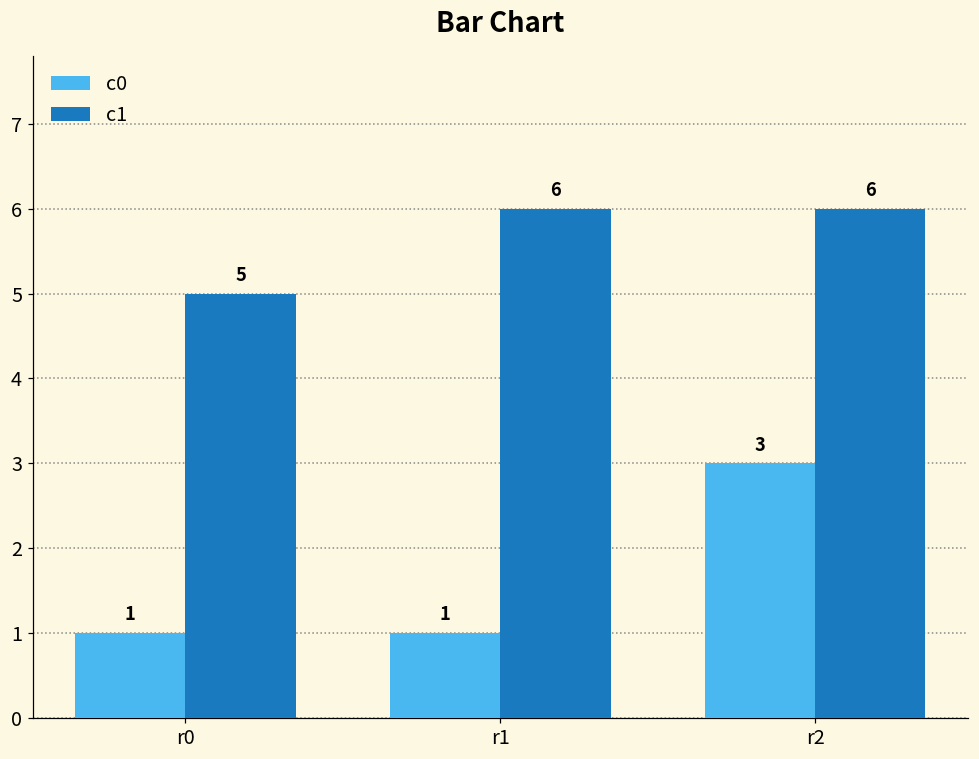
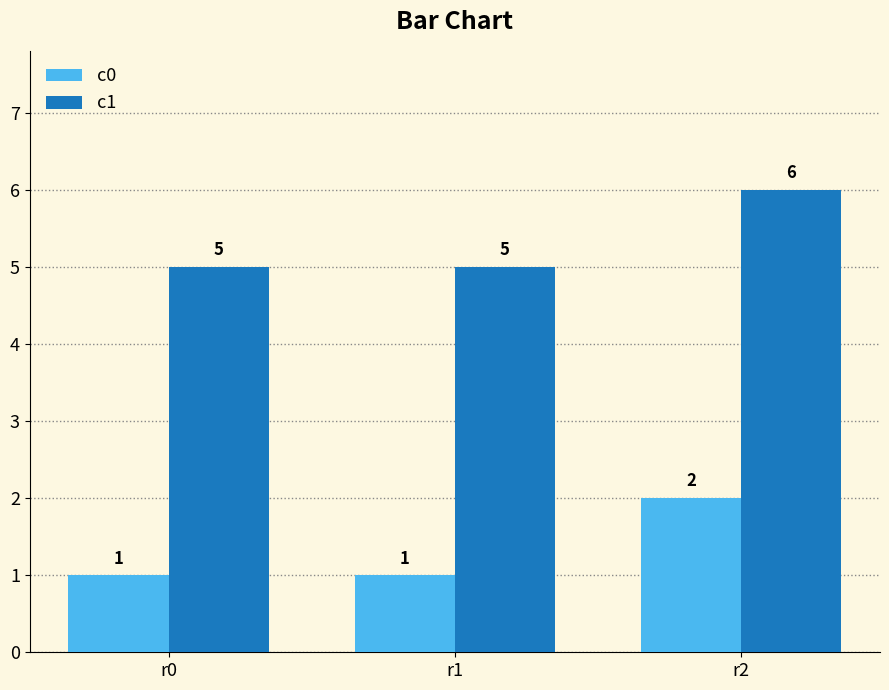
c1, r1: 6 -> 5
c0, r2: 3 -> 2
